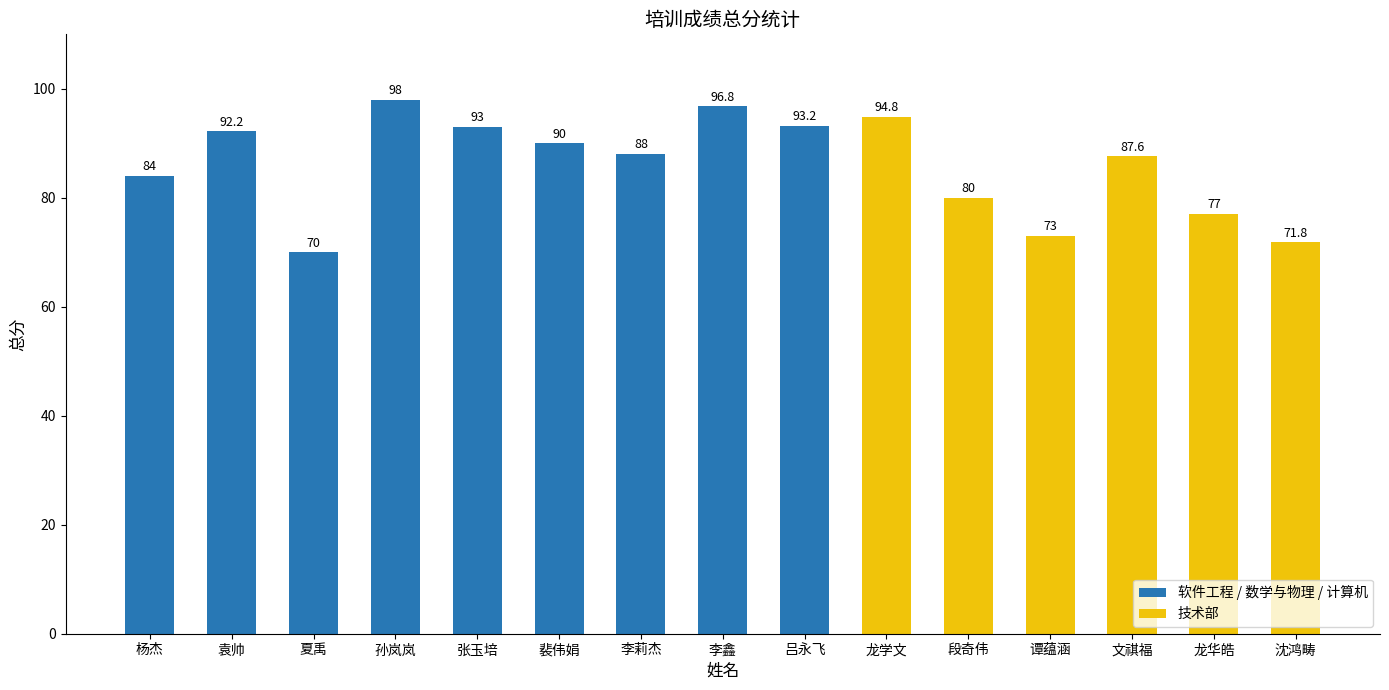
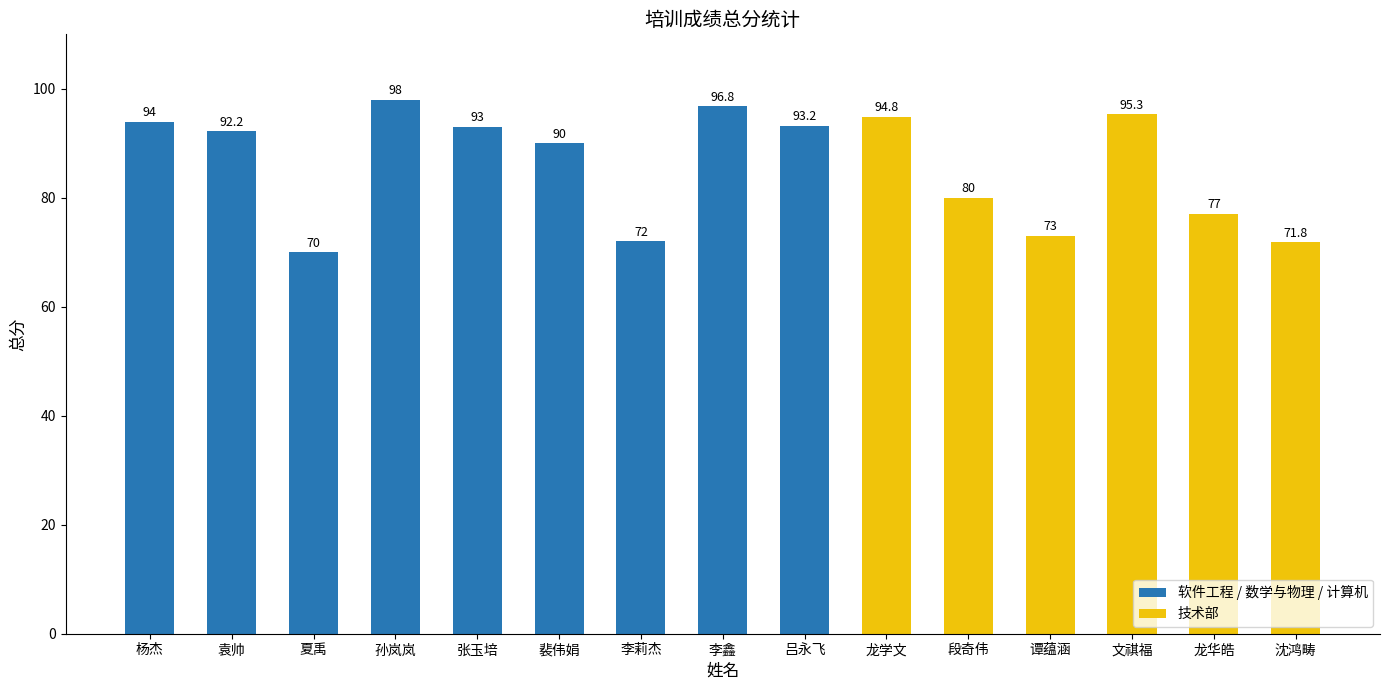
杨杰: 84 -> 94
李莉杰: 88 -> 72
文祺福: 87.6 -> 95.3
